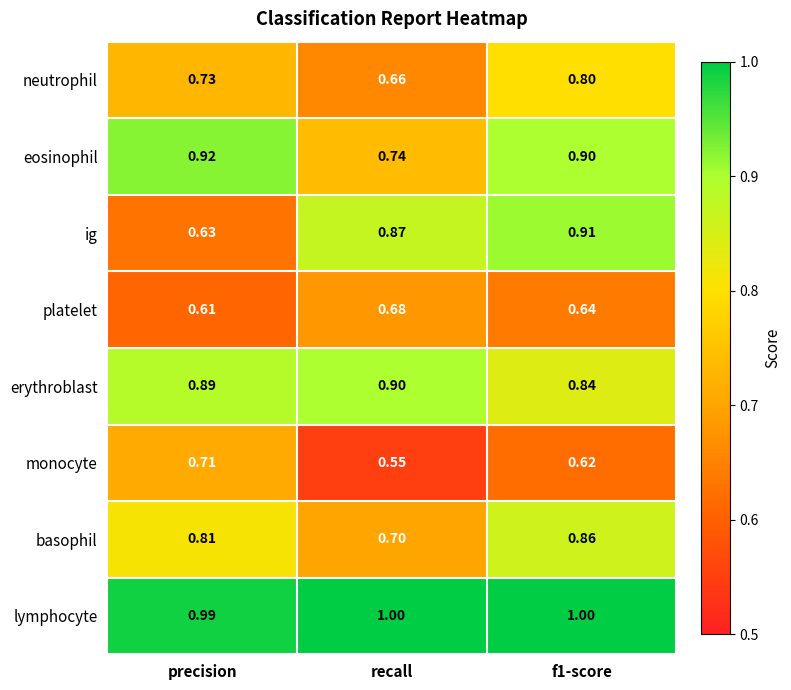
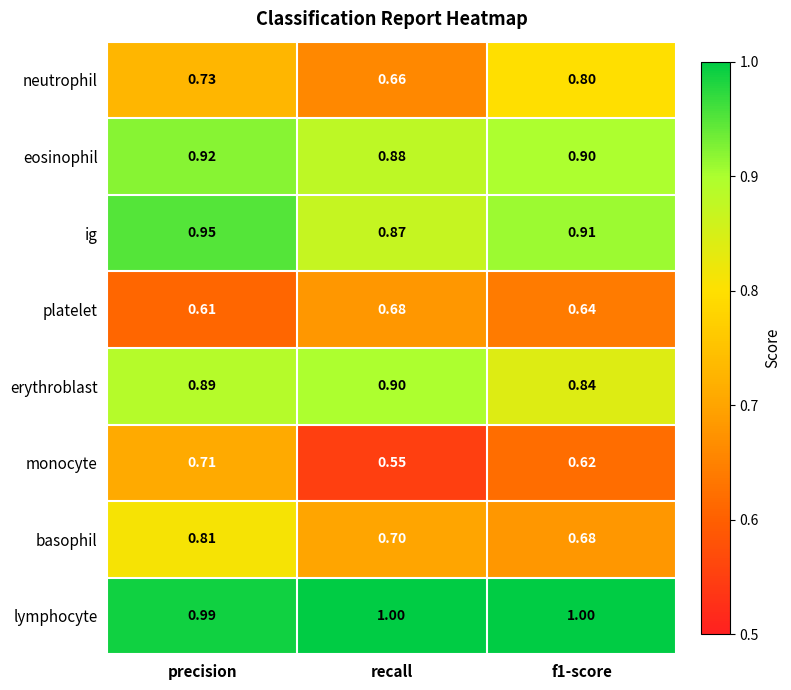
eosinophil, recall: 0.74 -> 0.88
ig, precision: 0.63 -> 0.95
basophil, f1-score: 0.86 -> 0.68
